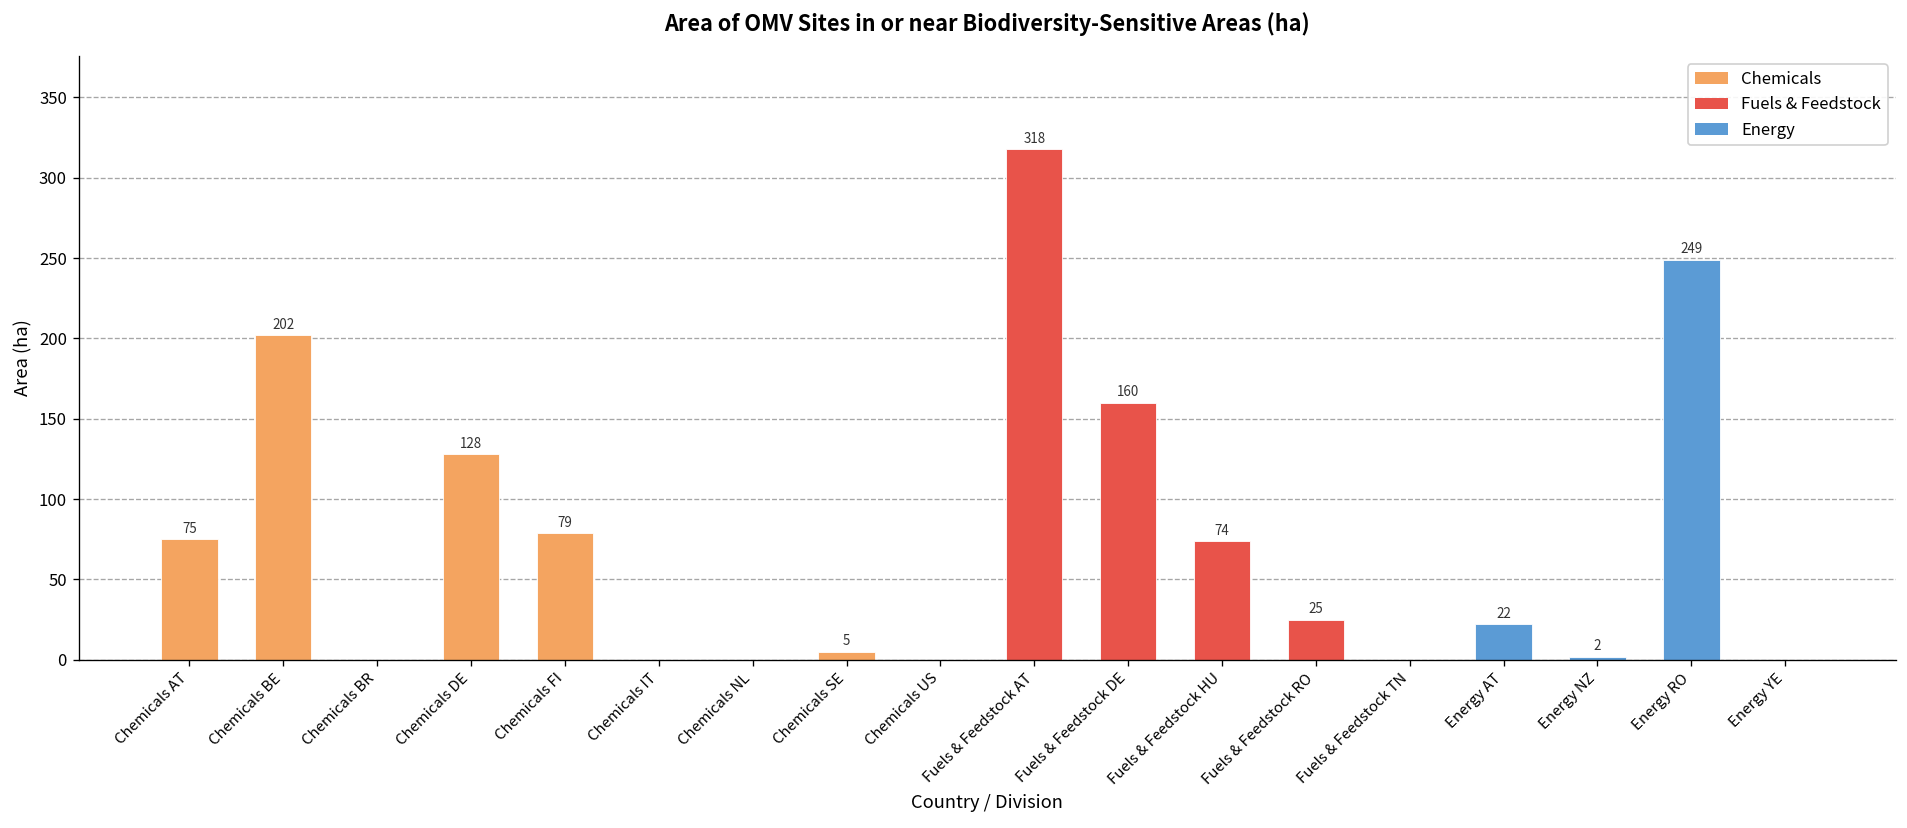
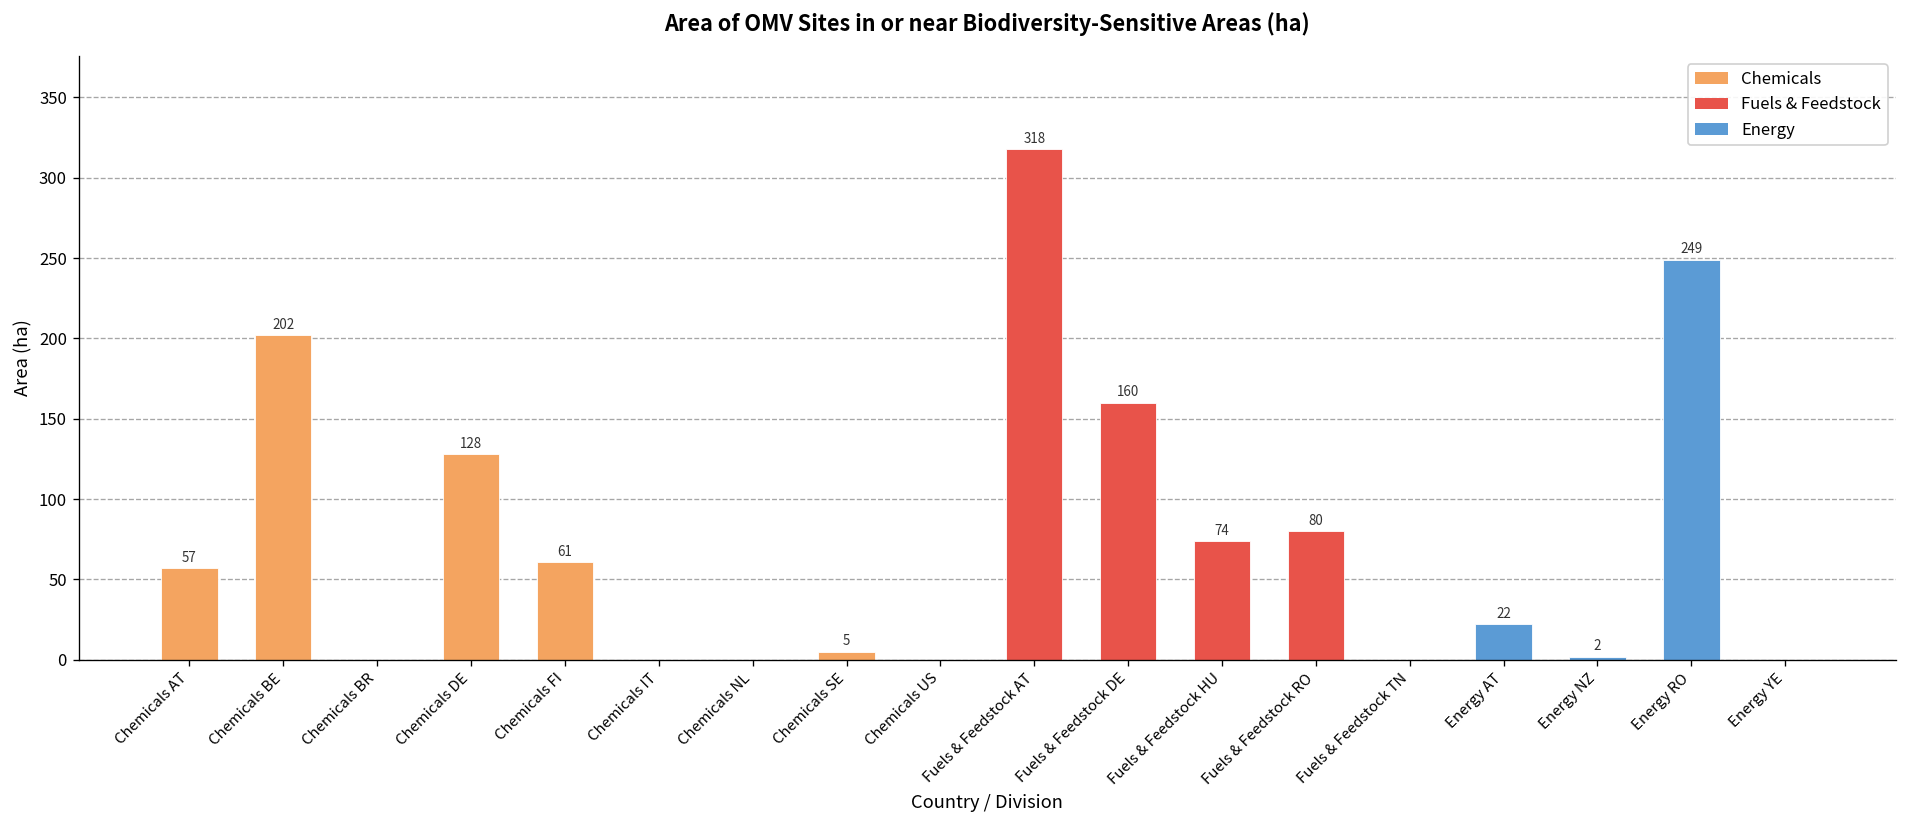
Chemicals AT: 75 -> 57
Chemicals FI: 79 -> 61
Fuels & Feedstock RO: 25 -> 80
